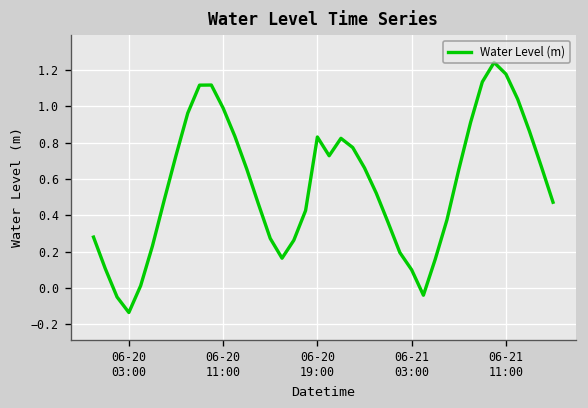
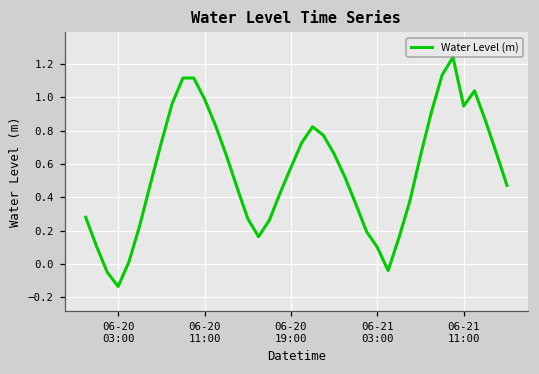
06-20 19:00: 0.83 -> 0.58
06-21 11:00: 1.18 -> 0.95
